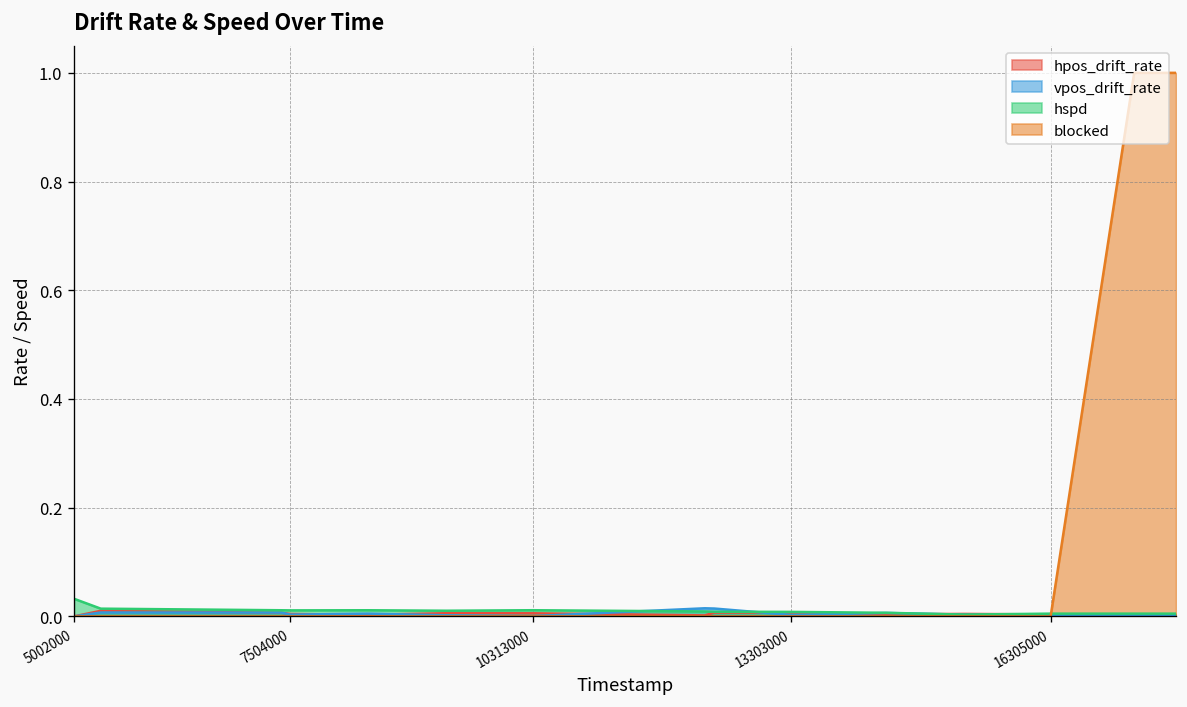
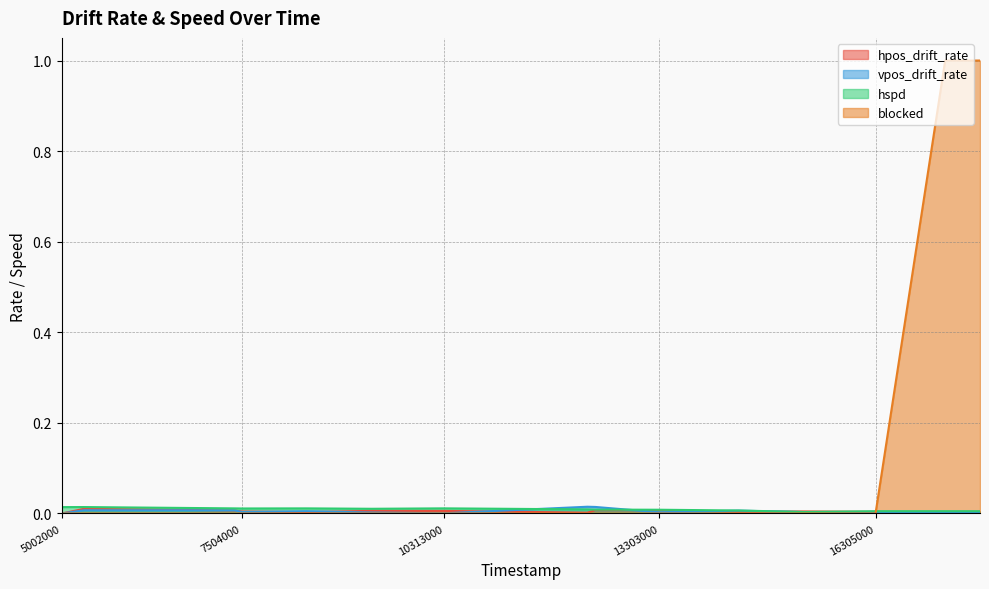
hspd, 5002000: 0.03 -> 0.01
